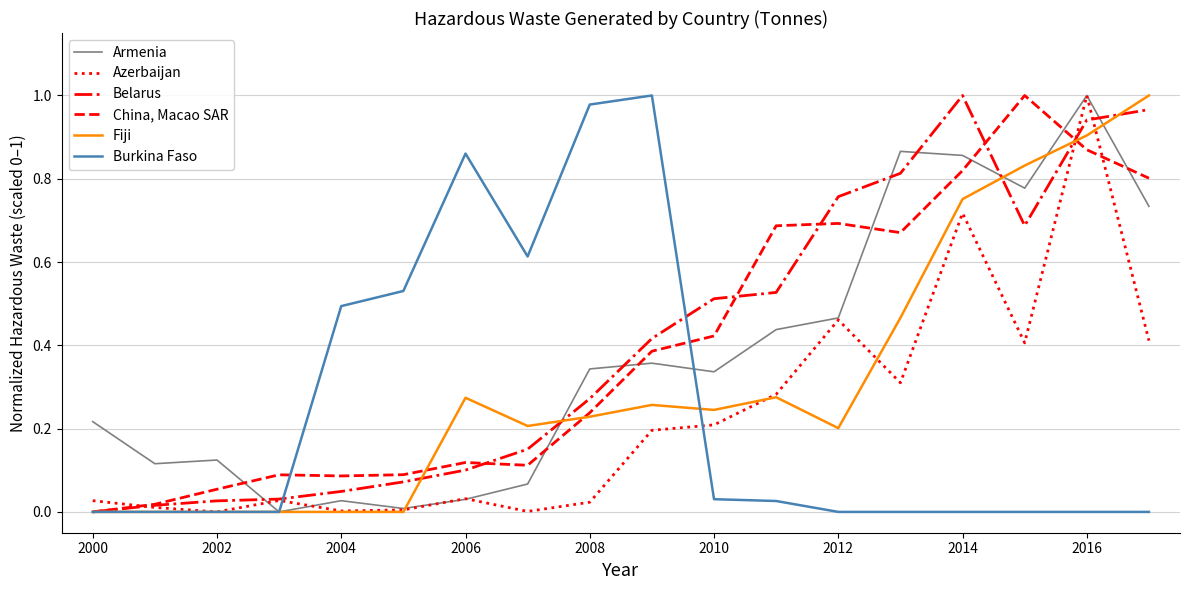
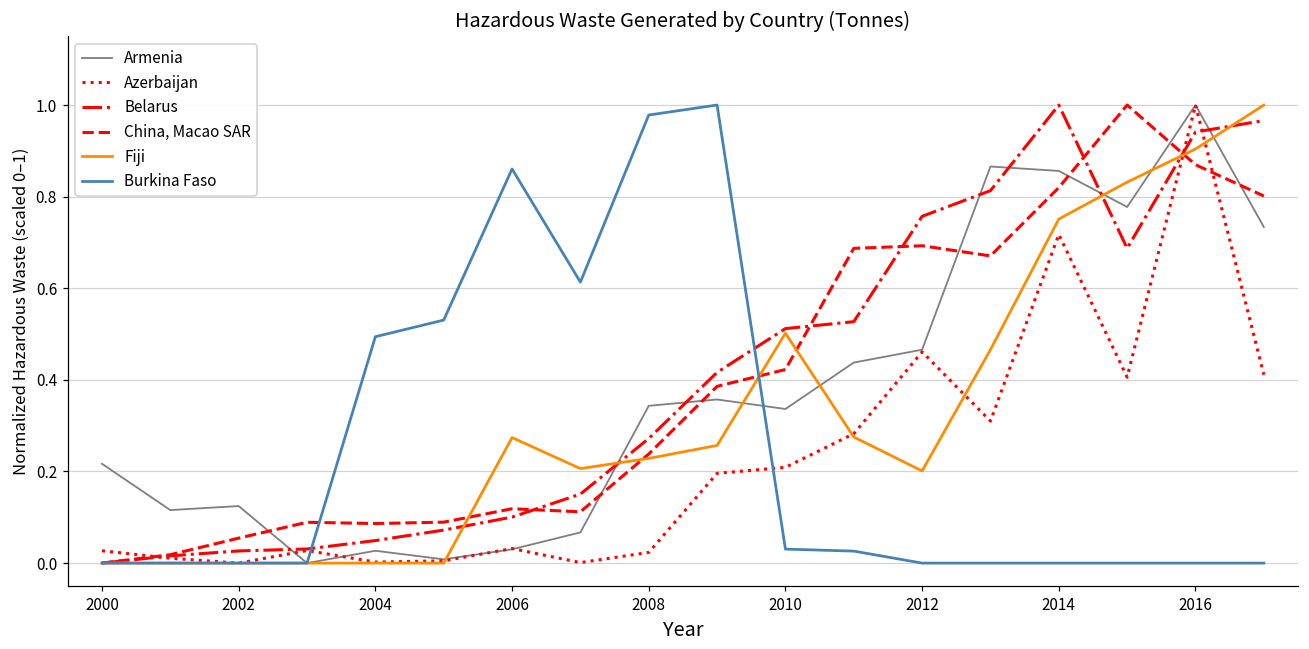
Fiji, 2010: 0.24 -> 0.50
